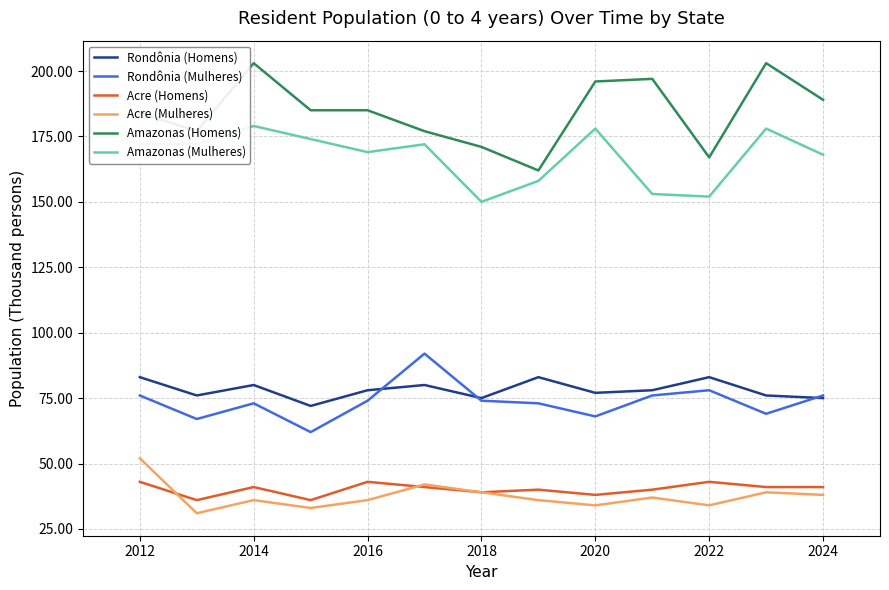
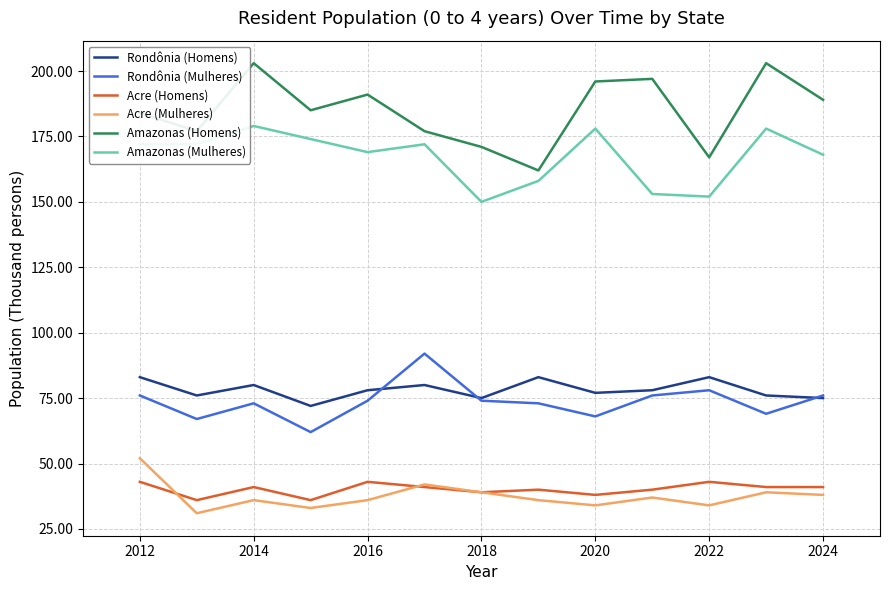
Amazonas (Homens), 2016: 185 -> 191
